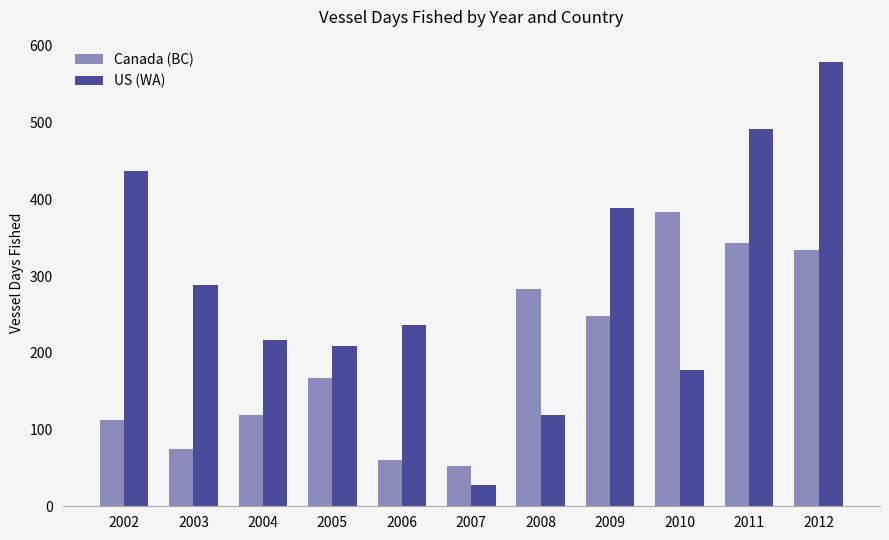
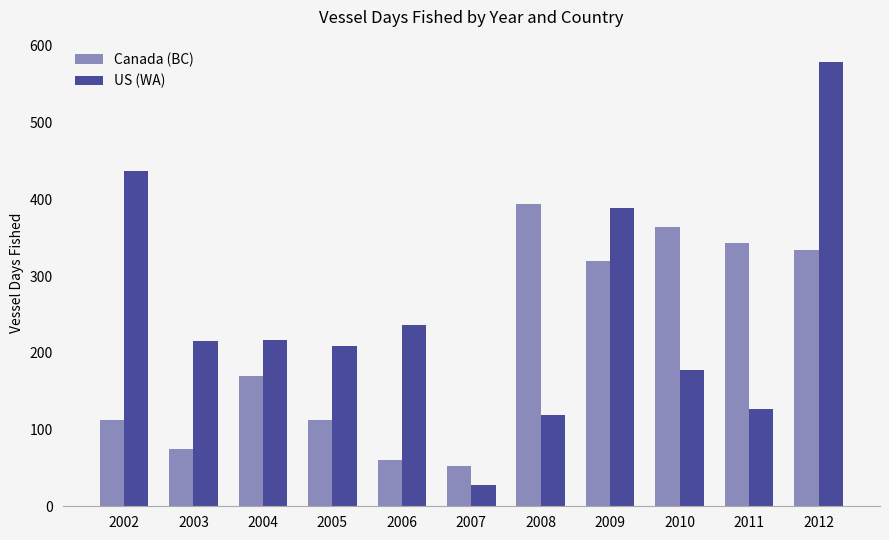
US (WA), 2003: 290 -> 220
Canada (BC), 2004: 120 -> 170
Canada (BC), 2005: 170 -> 110
Canada (BC), 2008: 280 -> 390
Canada (BC), 2009: 250 -> 320
Canada (BC), 2010: 380 -> 360
US (WA), 2011: 490 -> 130
